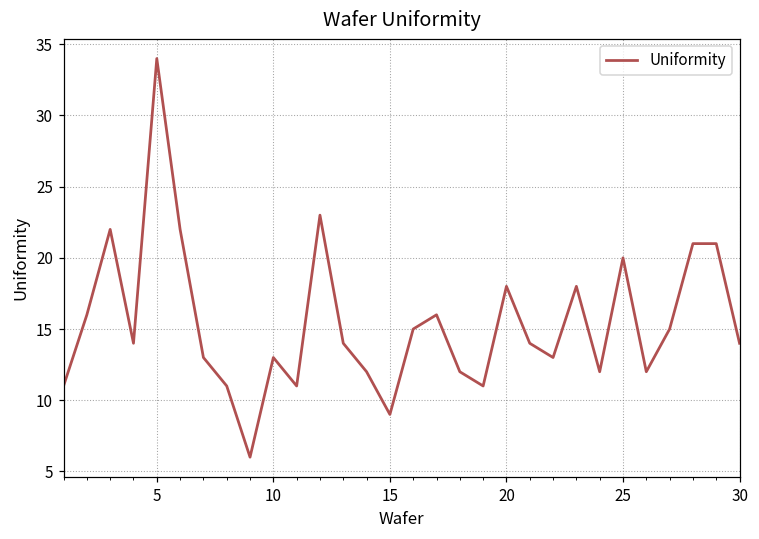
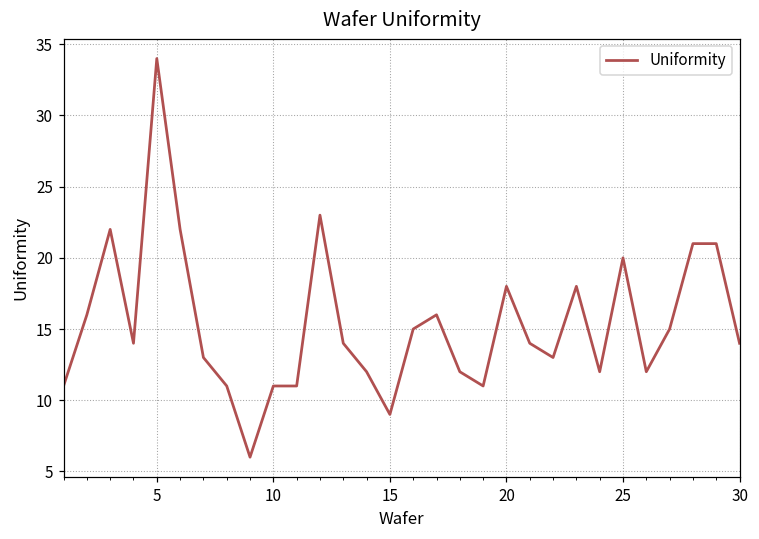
10: 13 -> 11
